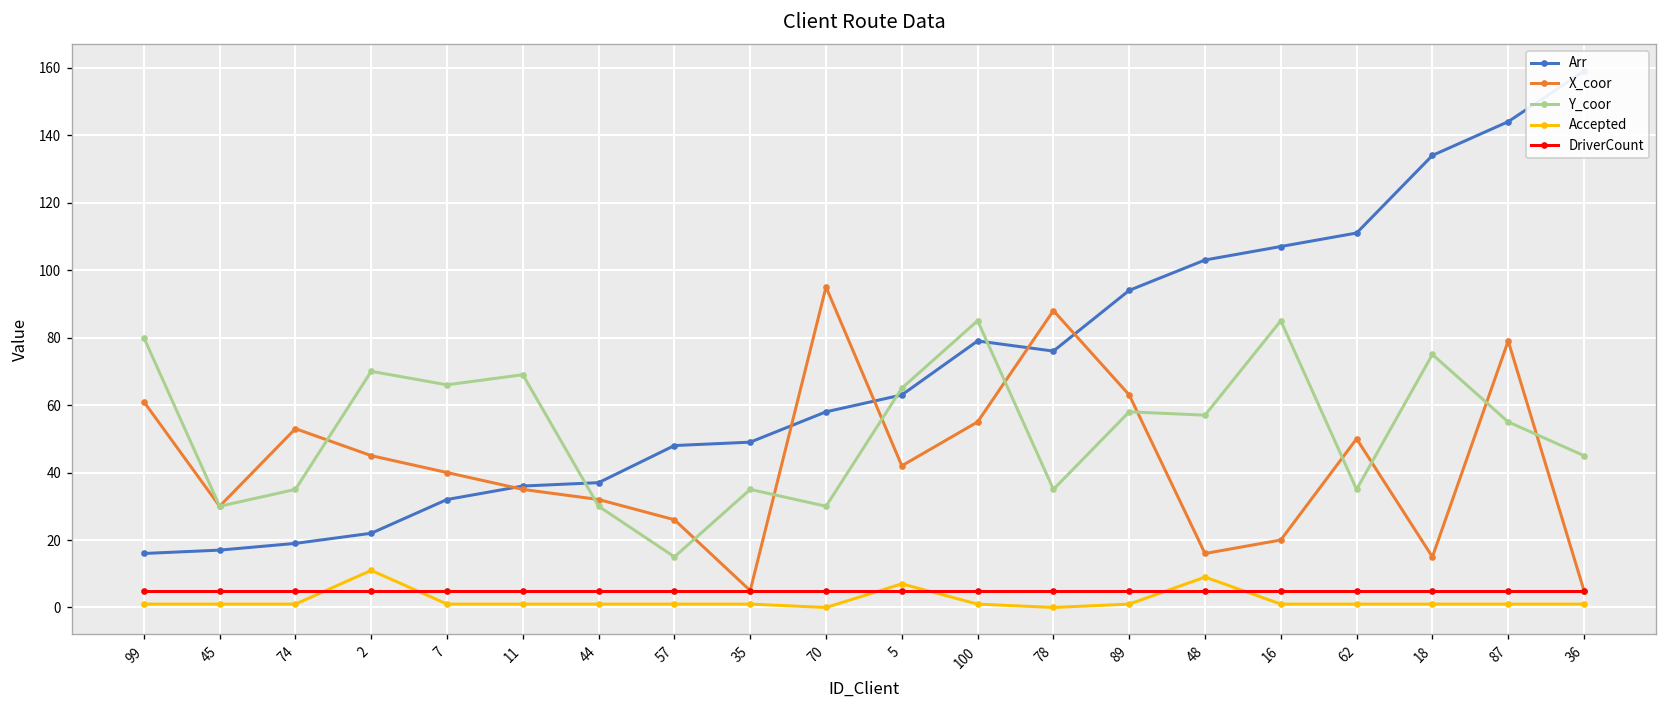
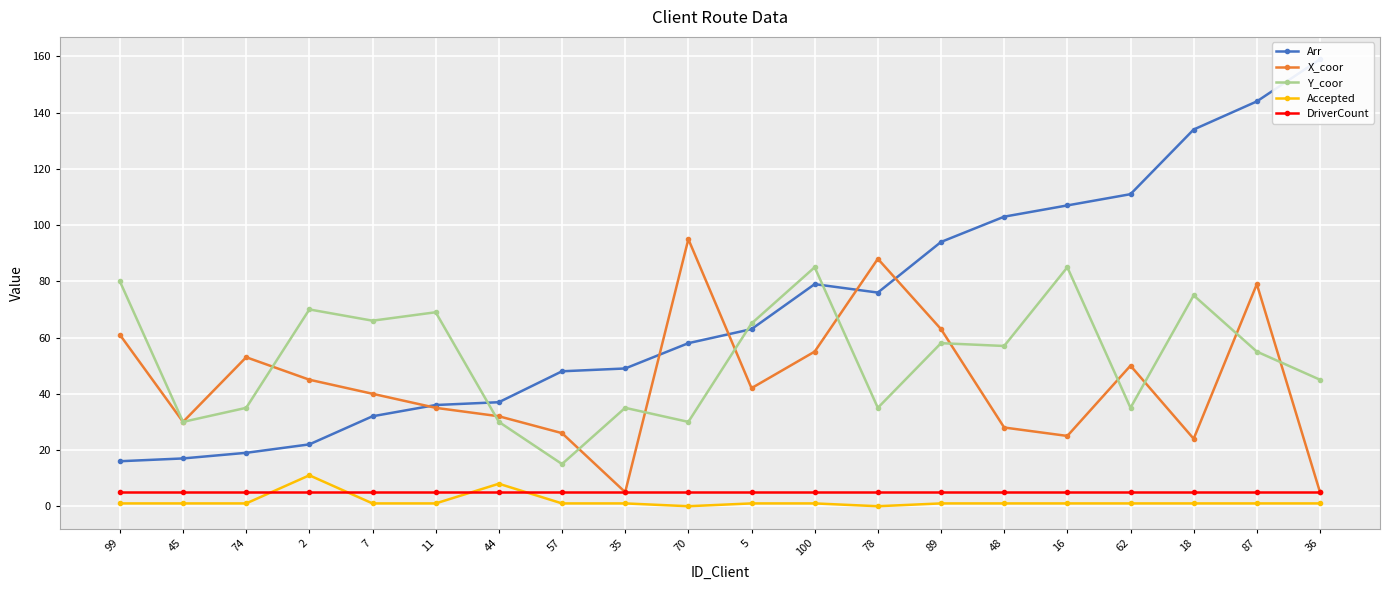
Accepted, 44: 1 -> 8
Accepted, 5: 7 -> 1
X_coor, 48: 16 -> 28
Accepted, 48: 9 -> 1
X_coor, 16: 20 -> 25
X_coor, 18: 15 -> 24
